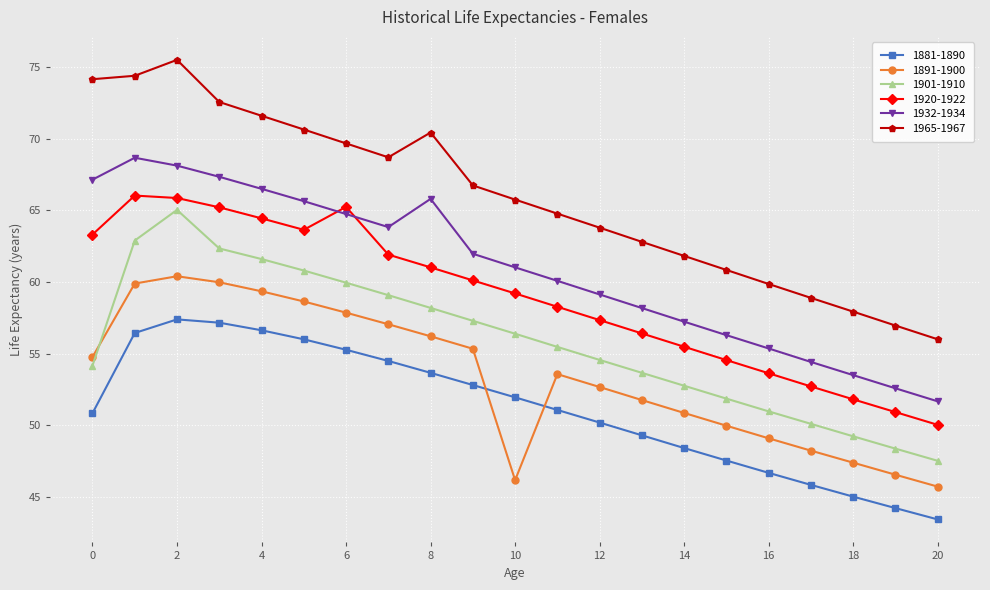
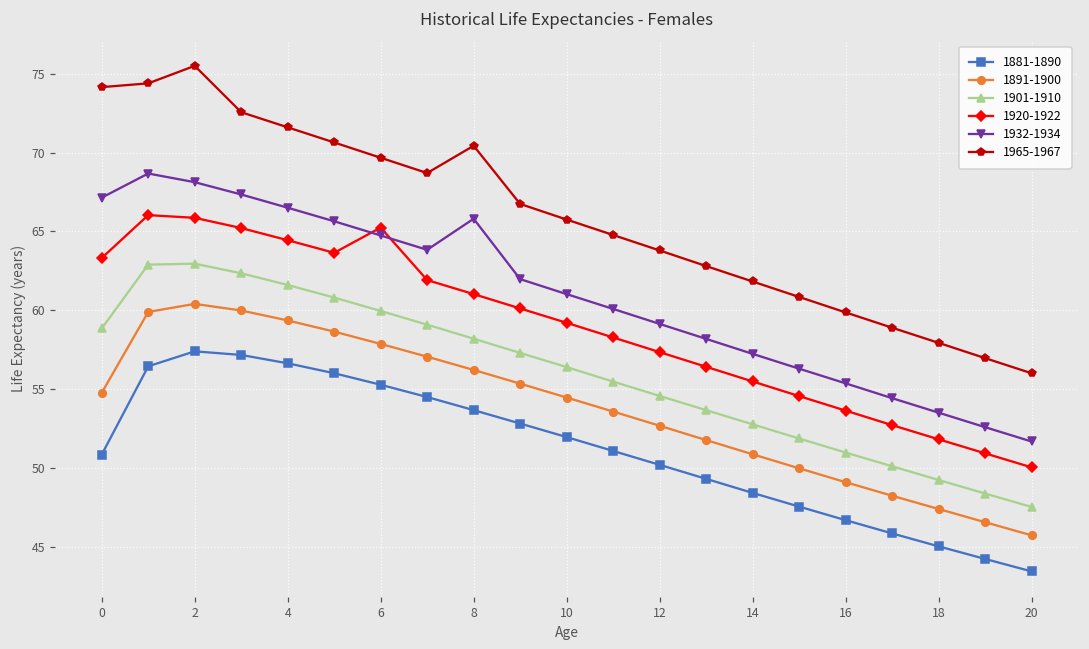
1901-1910, 0: 54.2 -> 58.8
1901-1910, 2: 65.0 -> 63.0
1891-1900, 10: 46.2 -> 54.5
